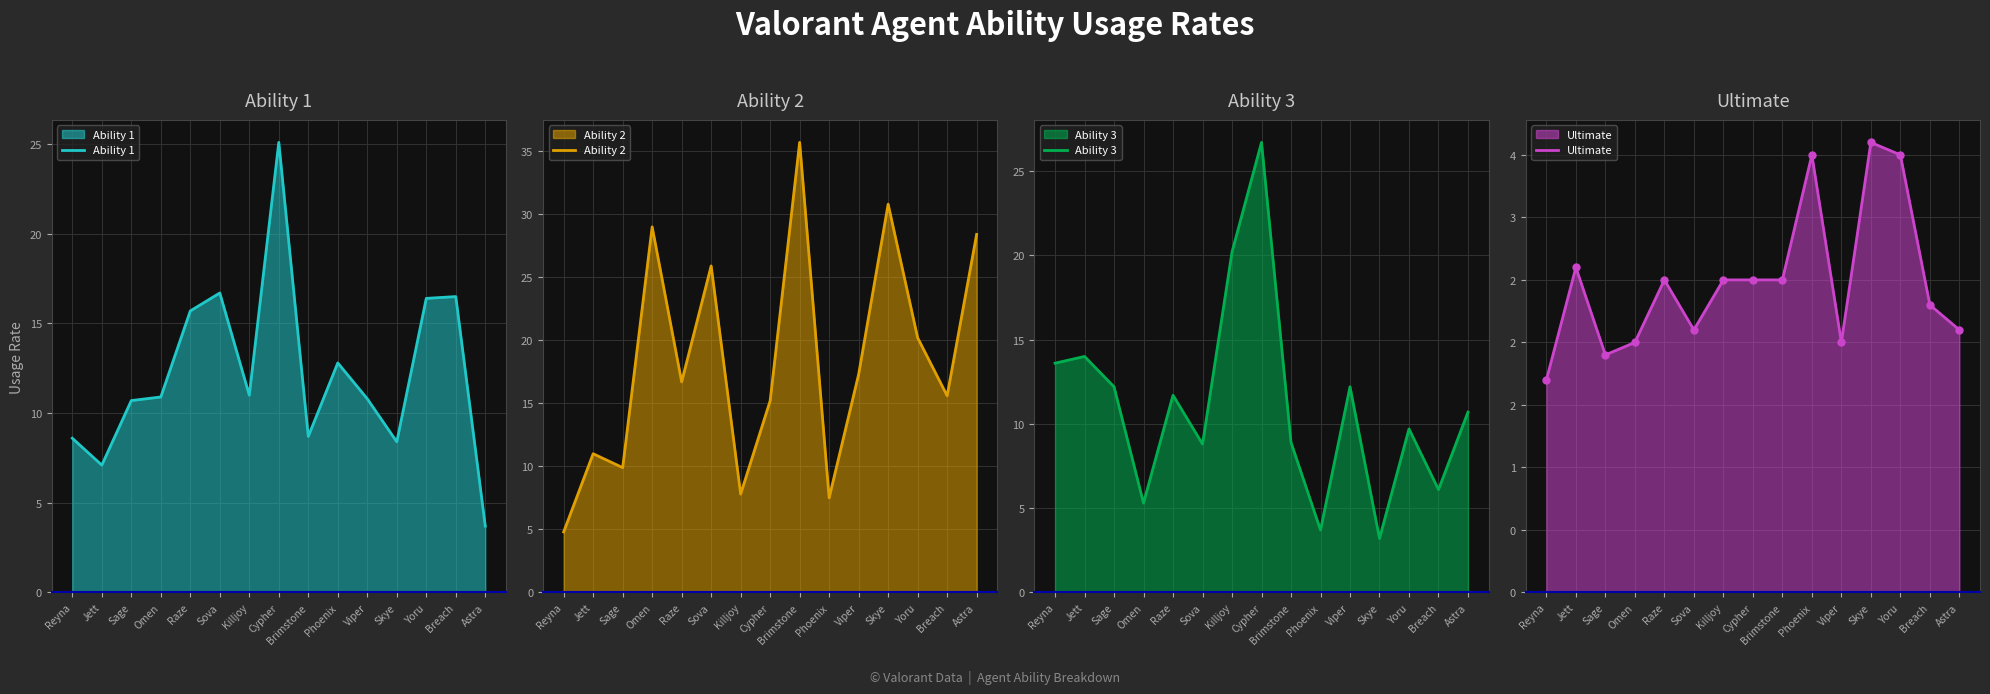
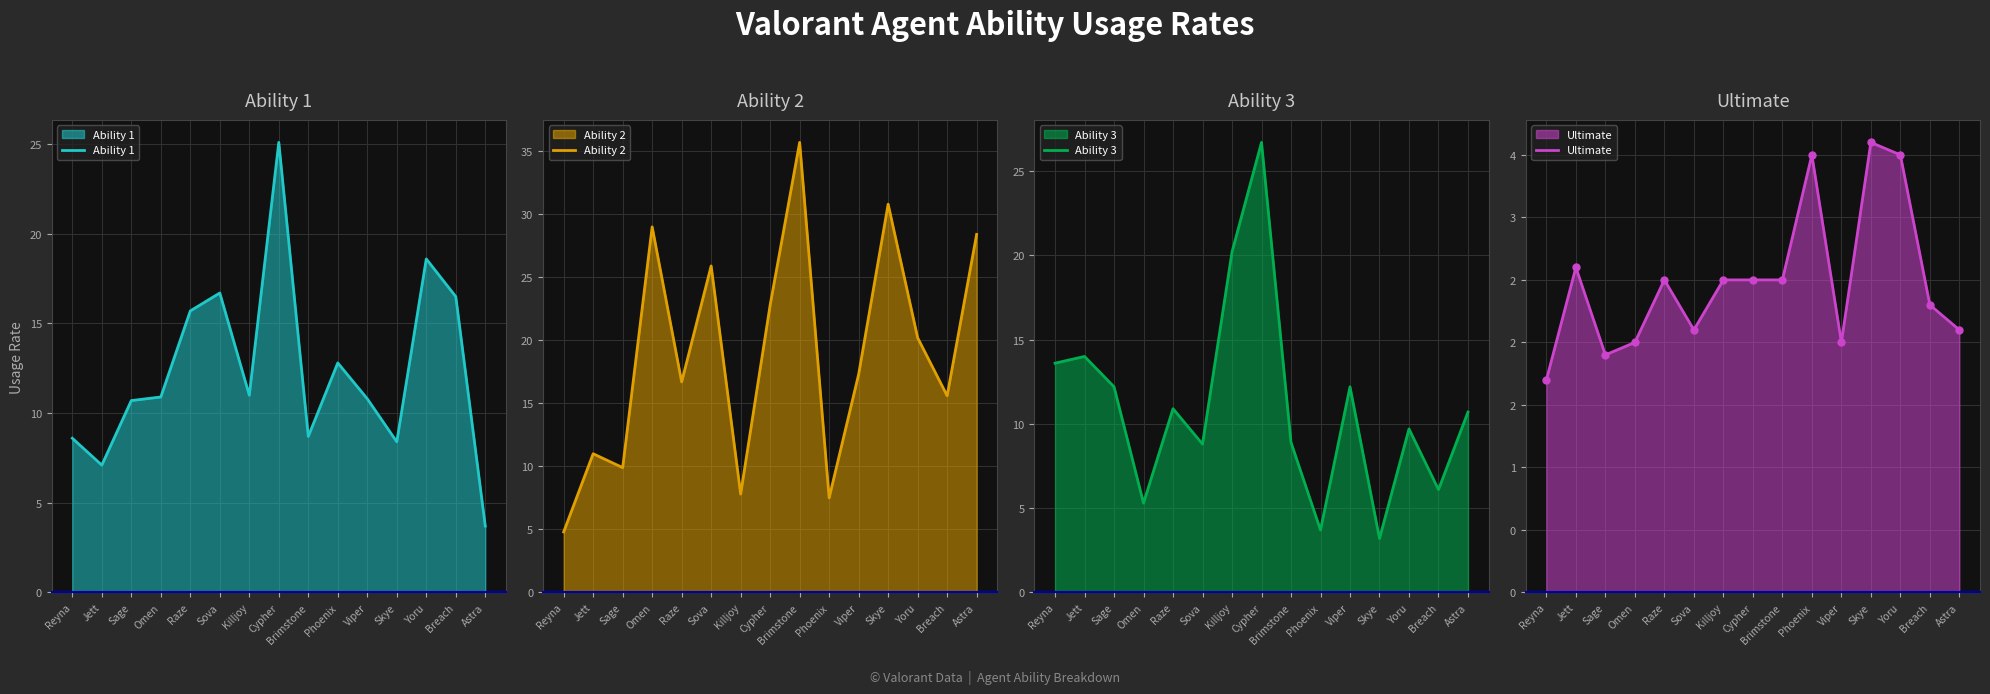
Ability 1, Yoru: 16.4 -> 18.6
Ability 2, Cypher: 15.2 -> 22.8
Ability 3, Raze: 11.7 -> 10.9
